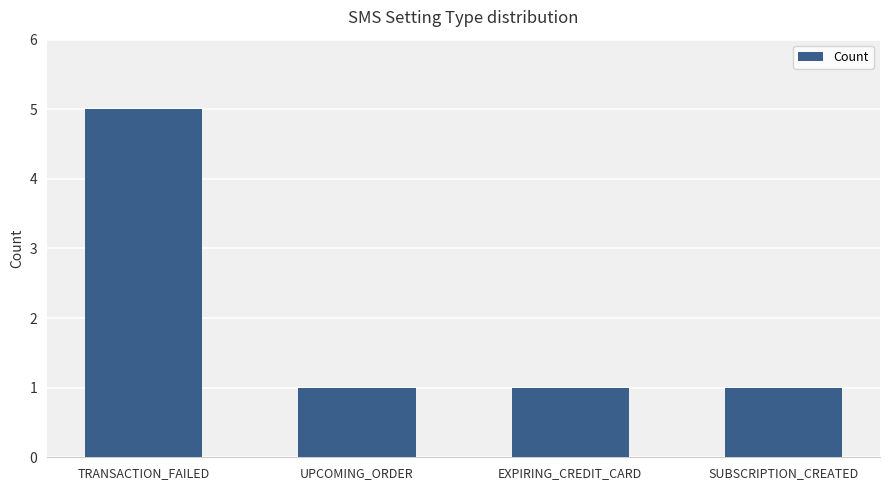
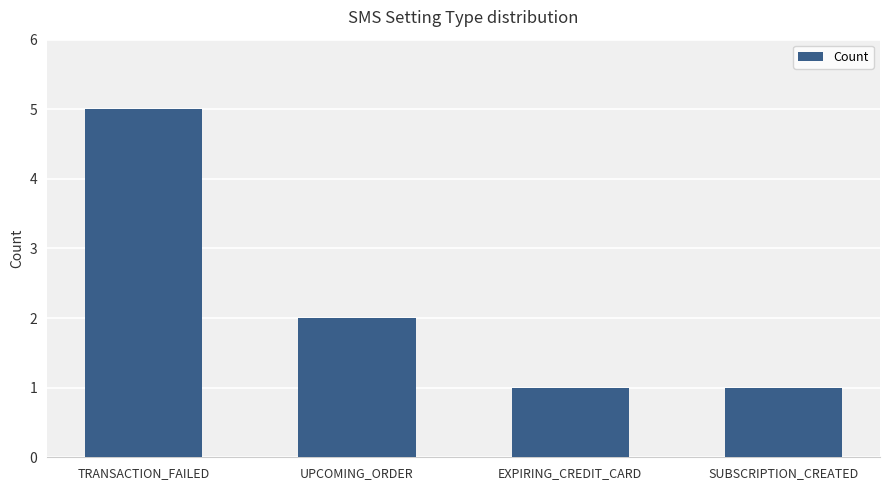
UPCOMING_ORDER: 1 -> 2
